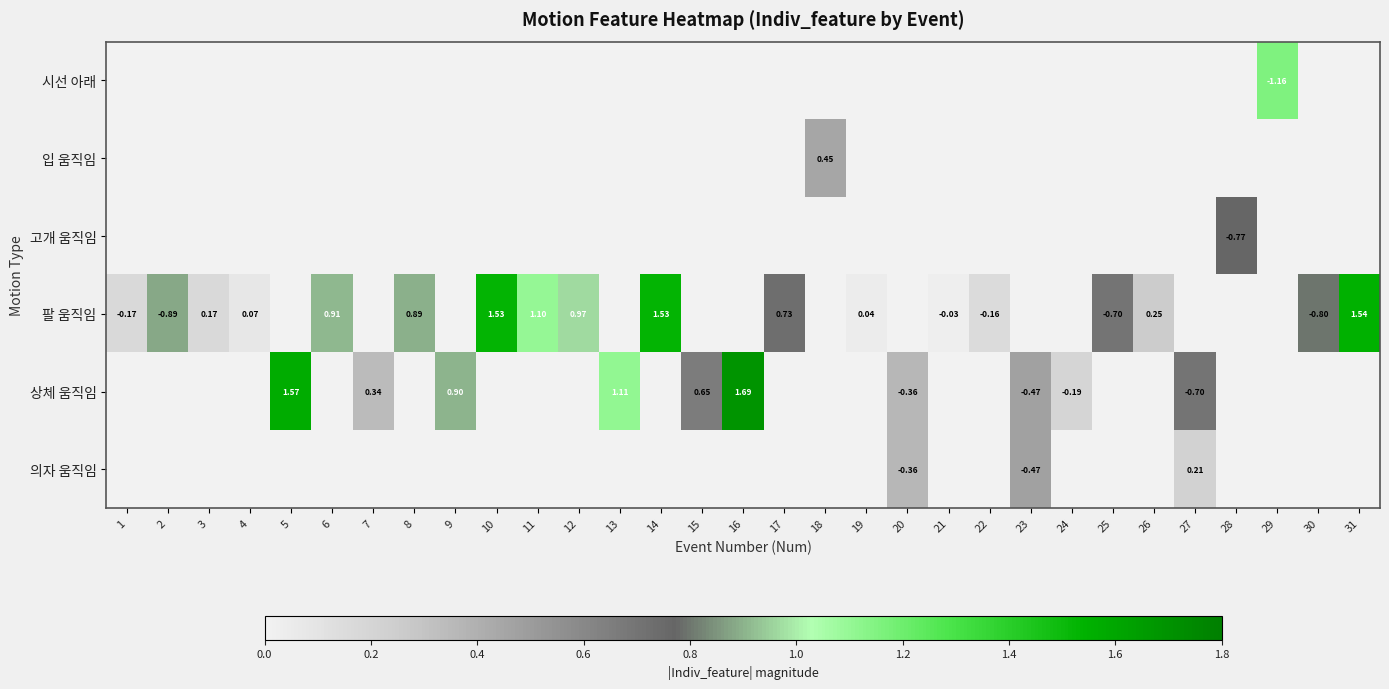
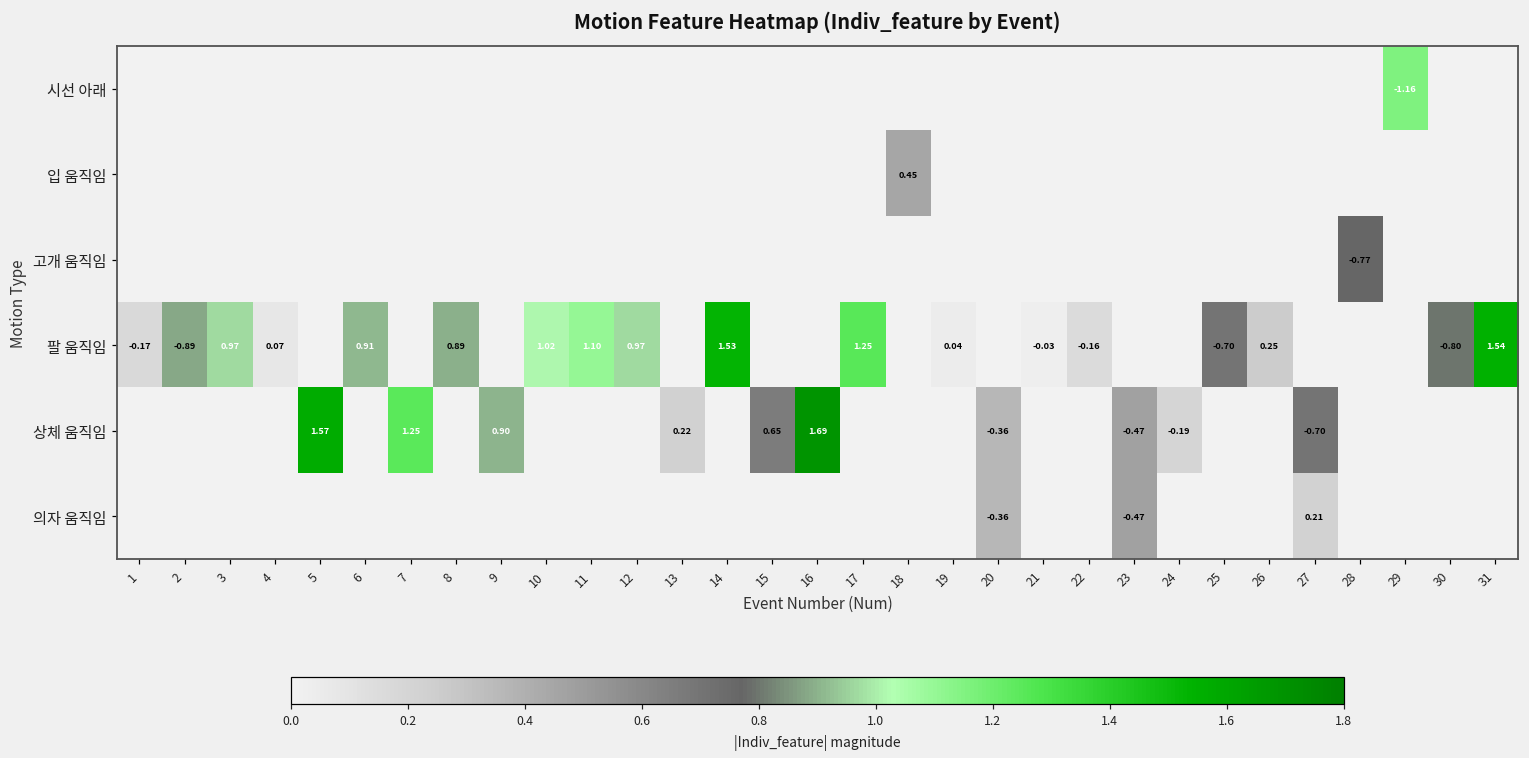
팔 움직임, 3: 0.17 -> 0.97
팔 움직임, 10: 1.53 -> 1.02
팔 움직임, 17: 0.73 -> 1.25
상체 움직임, 7: 0.34 -> 1.25
상체 움직임, 13: 1.11 -> 0.22
